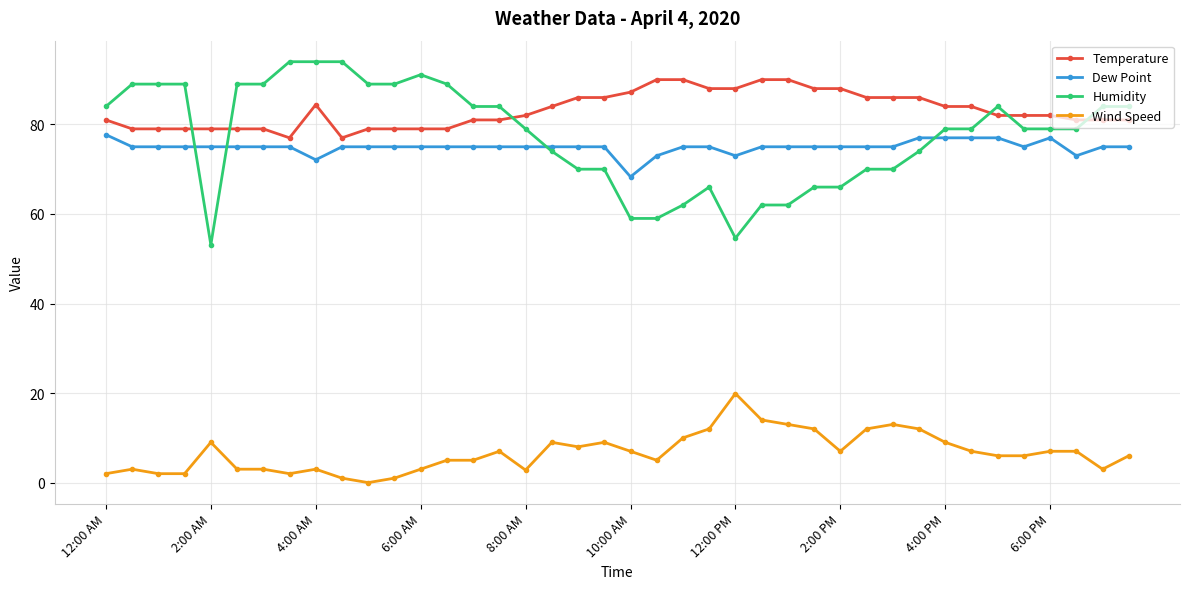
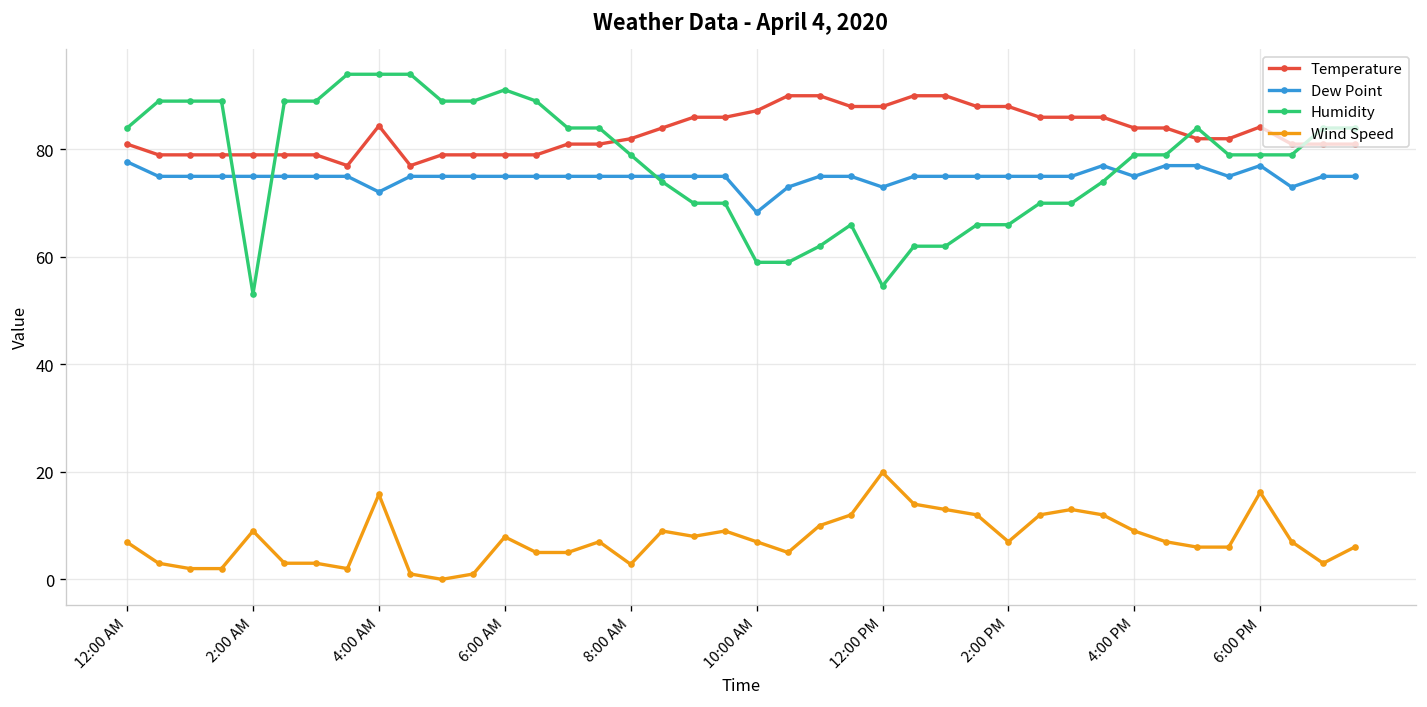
Wind Speed, 12:00 AM: 2 -> 7
Wind Speed, 4:00 AM: 3 -> 16
Wind Speed, 6:00 AM: 3 -> 8
Dew Point, 4:00 PM: 77 -> 75
Temperature, 6:00 PM: 82 -> 84
Wind Speed, 6:00 PM: 7 -> 16
